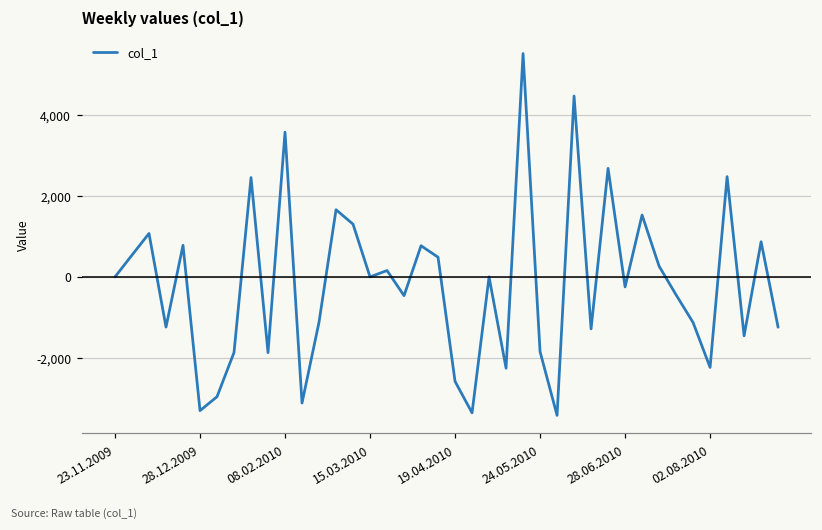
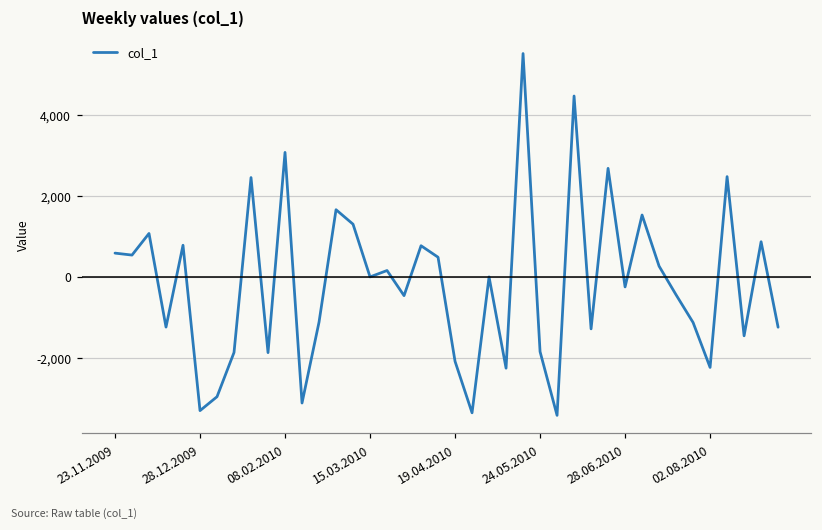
23.11.2009: 0 -> 600
08.02.2010: 3,600 -> 3,100
19.04.2010: -2,600 -> -2,100
